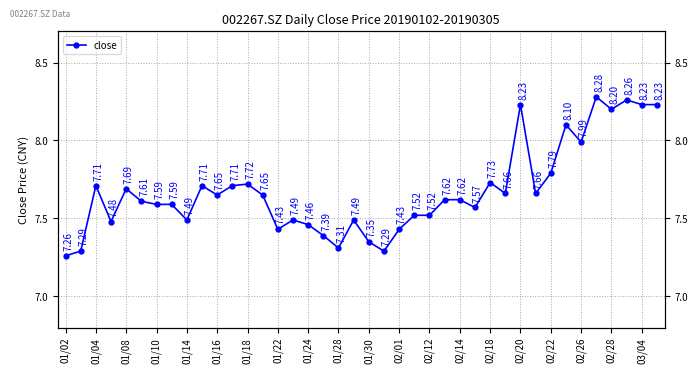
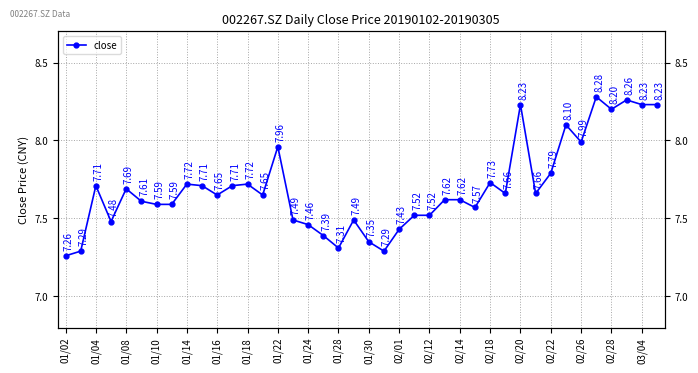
01/14: 7.49 -> 7.72
01/22: 7.43 -> 7.96
